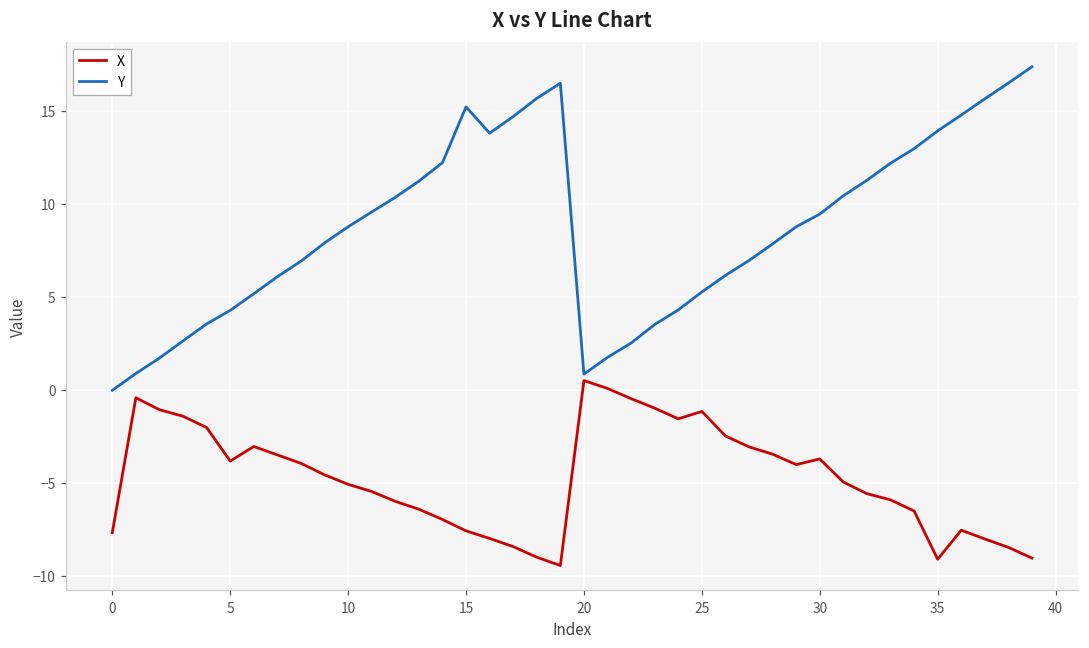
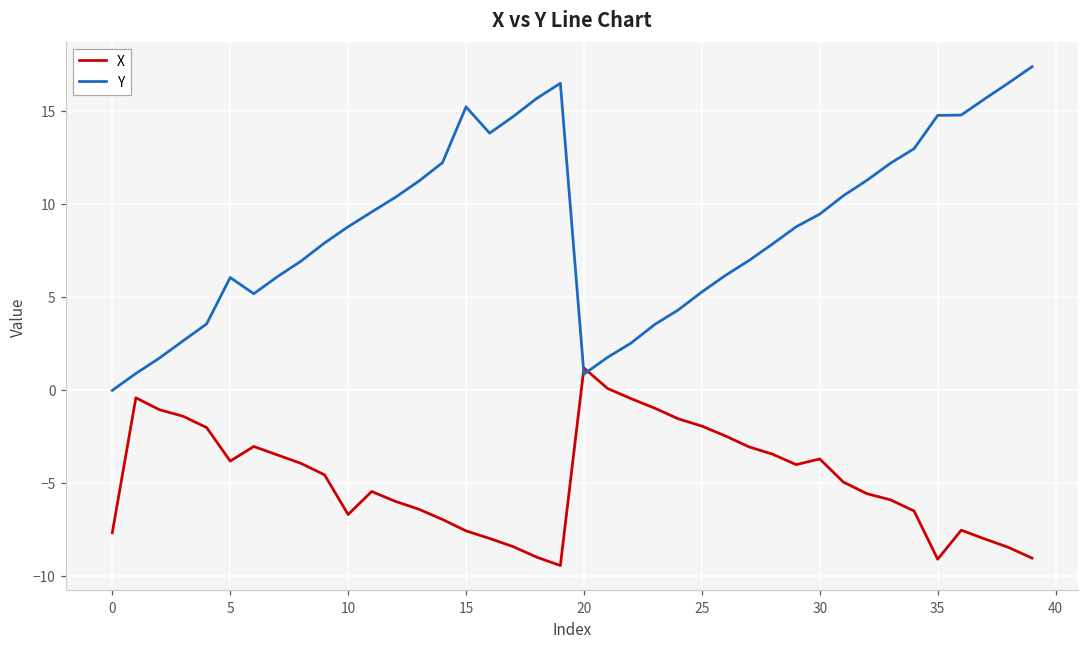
Y, 5: 4.3 -> 6.0
X, 10: -5.1 -> -6.7
X, 20: 0.5 -> 1.2
X, 25: -1.2 -> -2.0
Y, 35: 13.9 -> 14.7
